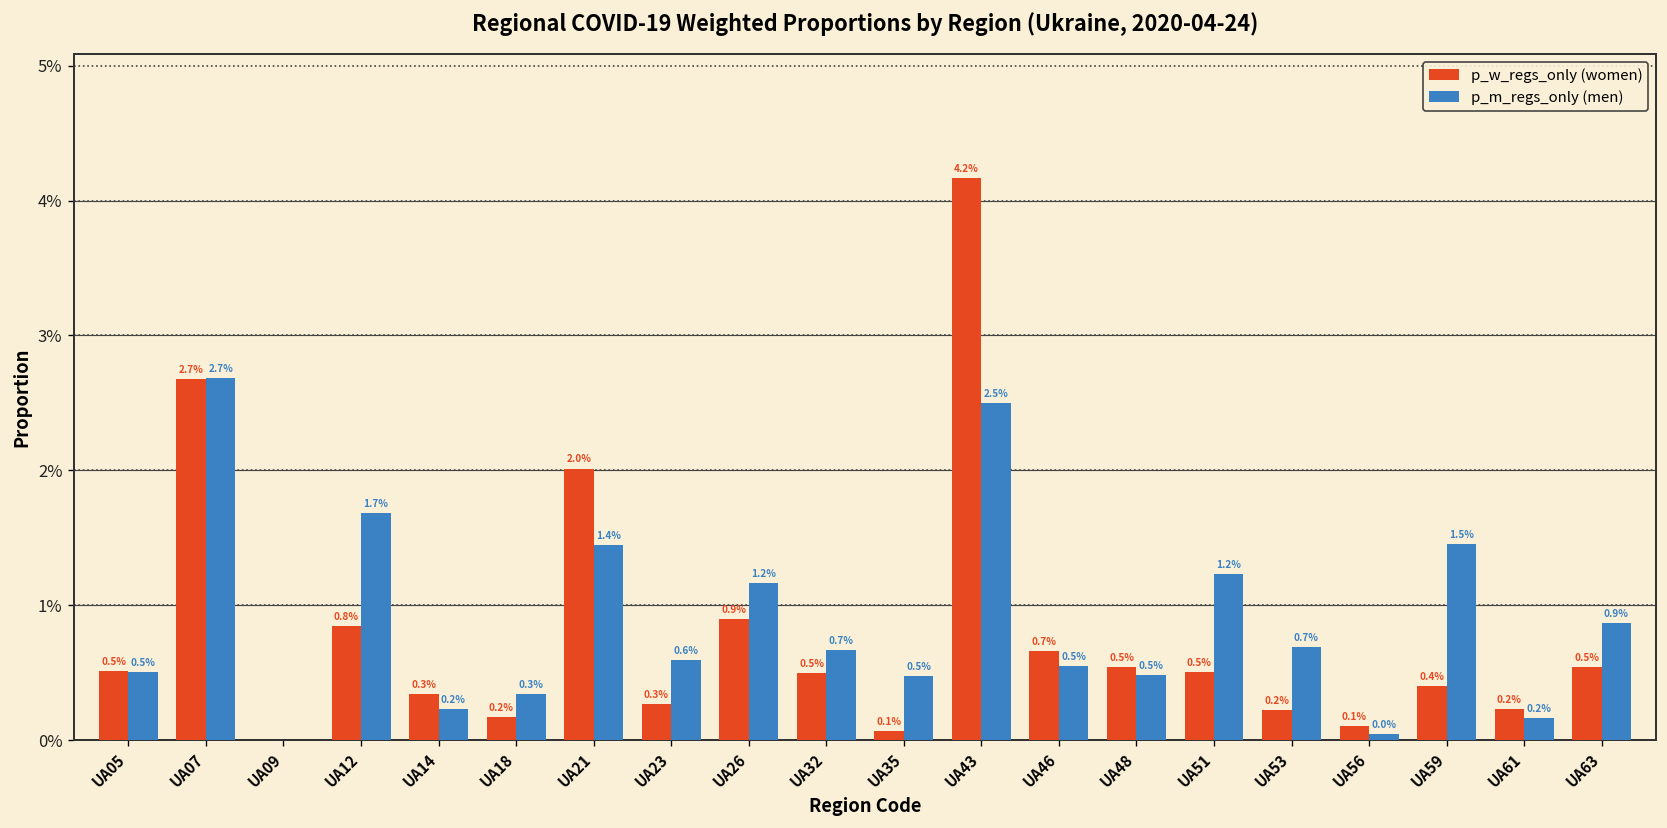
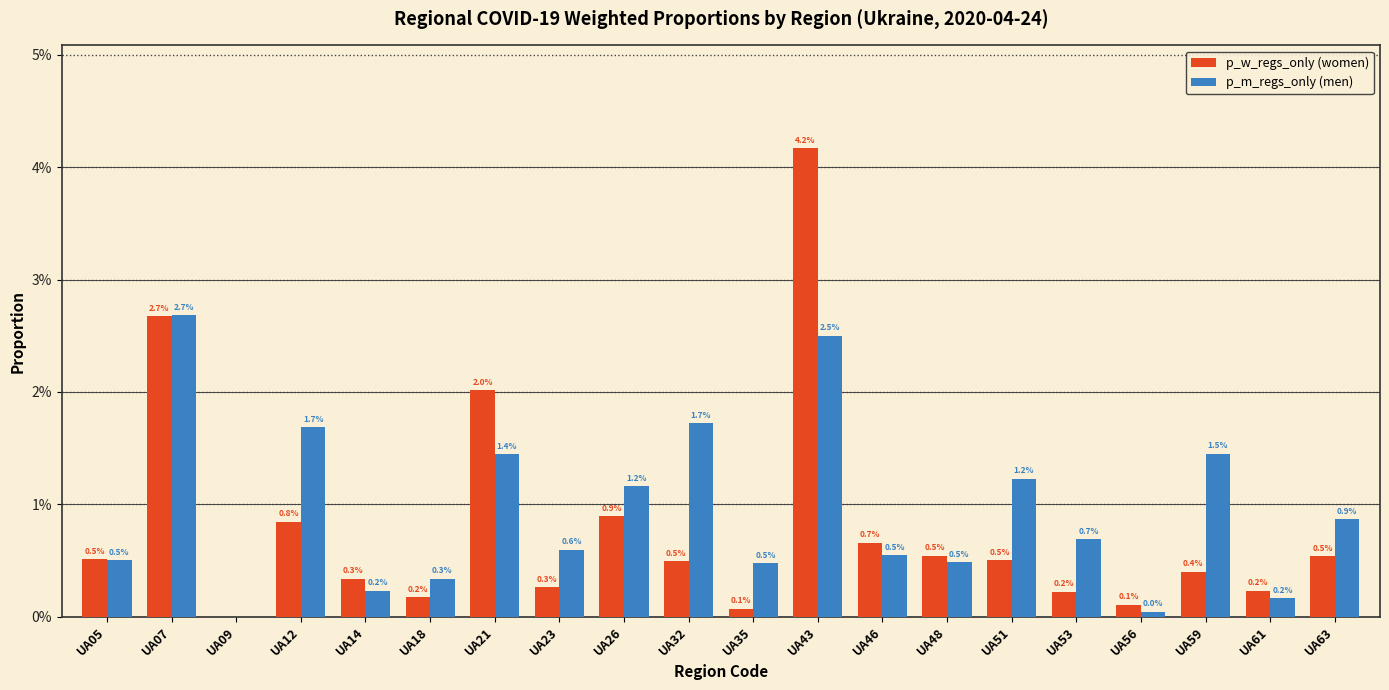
p_m_regs_only (men), UA32: 0.7% -> 1.7%
